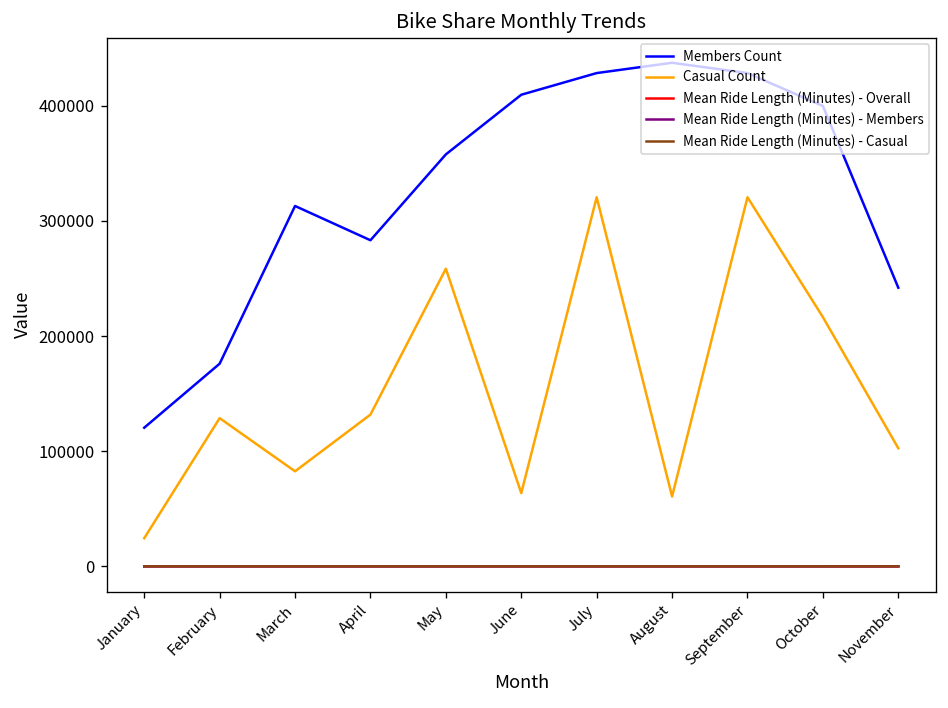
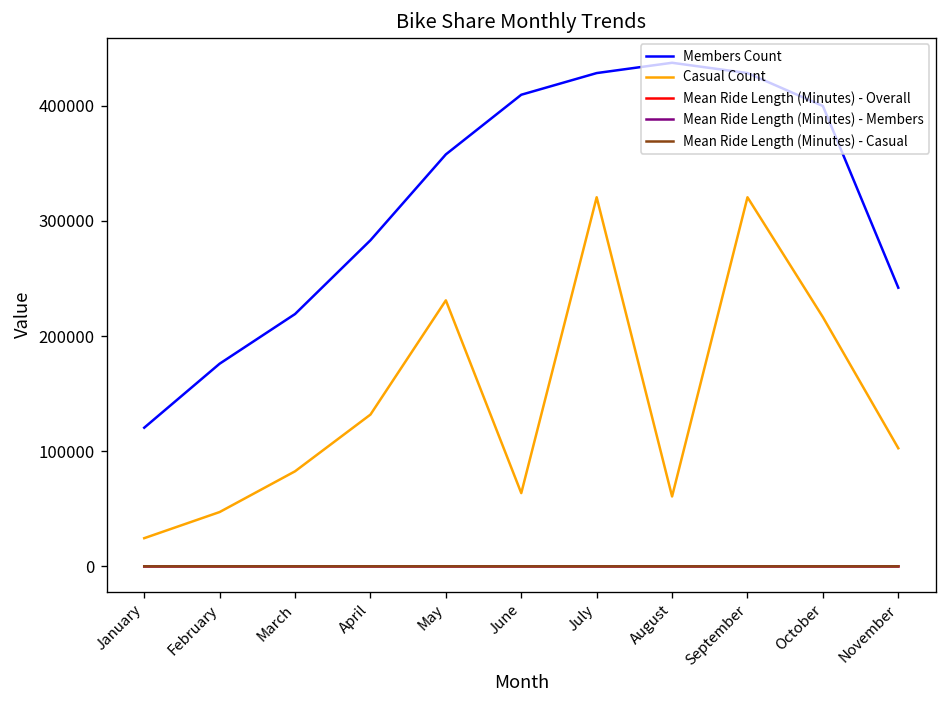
Casual Count, February: 130000 -> 50000
Members Count, March: 310000 -> 220000
Casual Count, May: 260000 -> 230000
